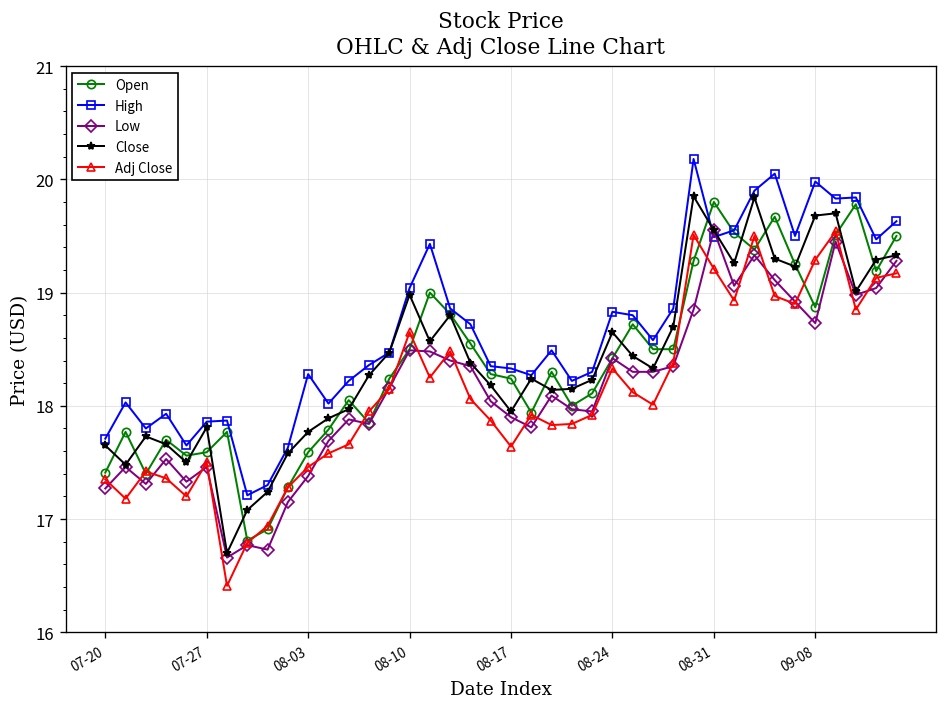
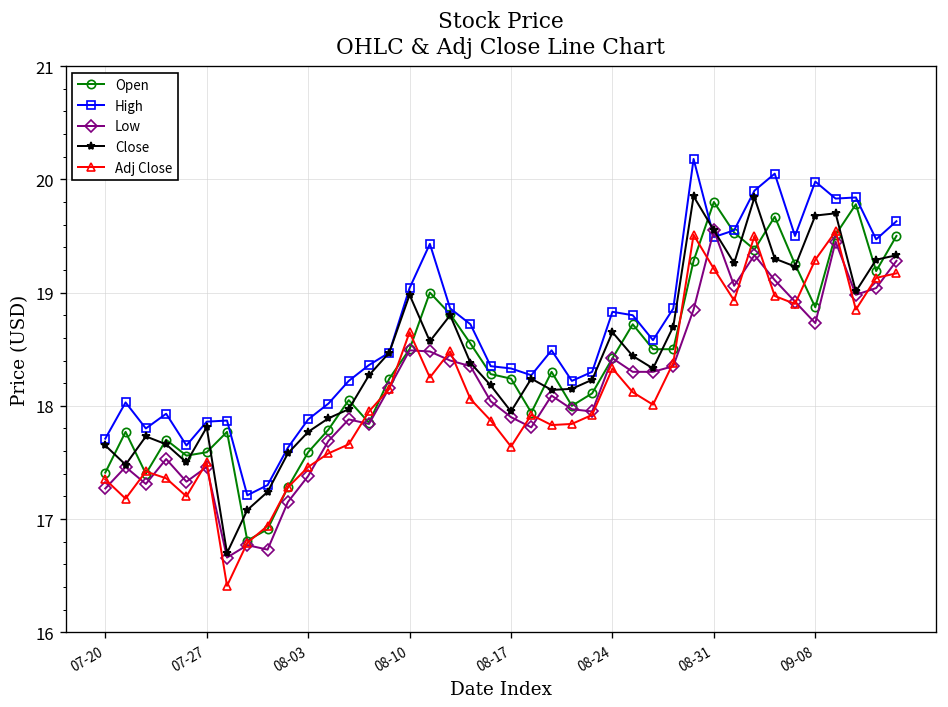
High, 08-03: 18.3 -> 17.9
